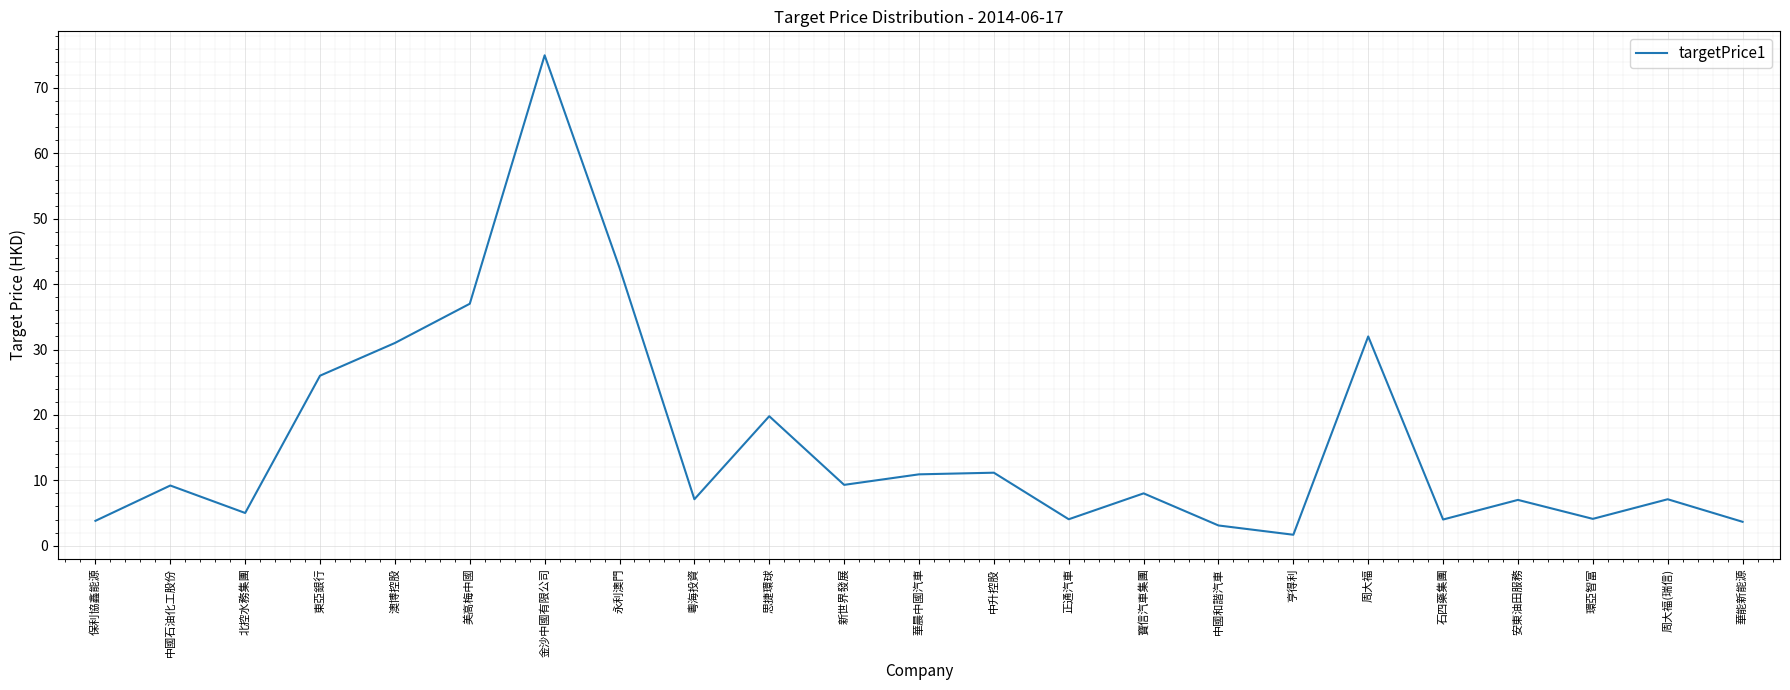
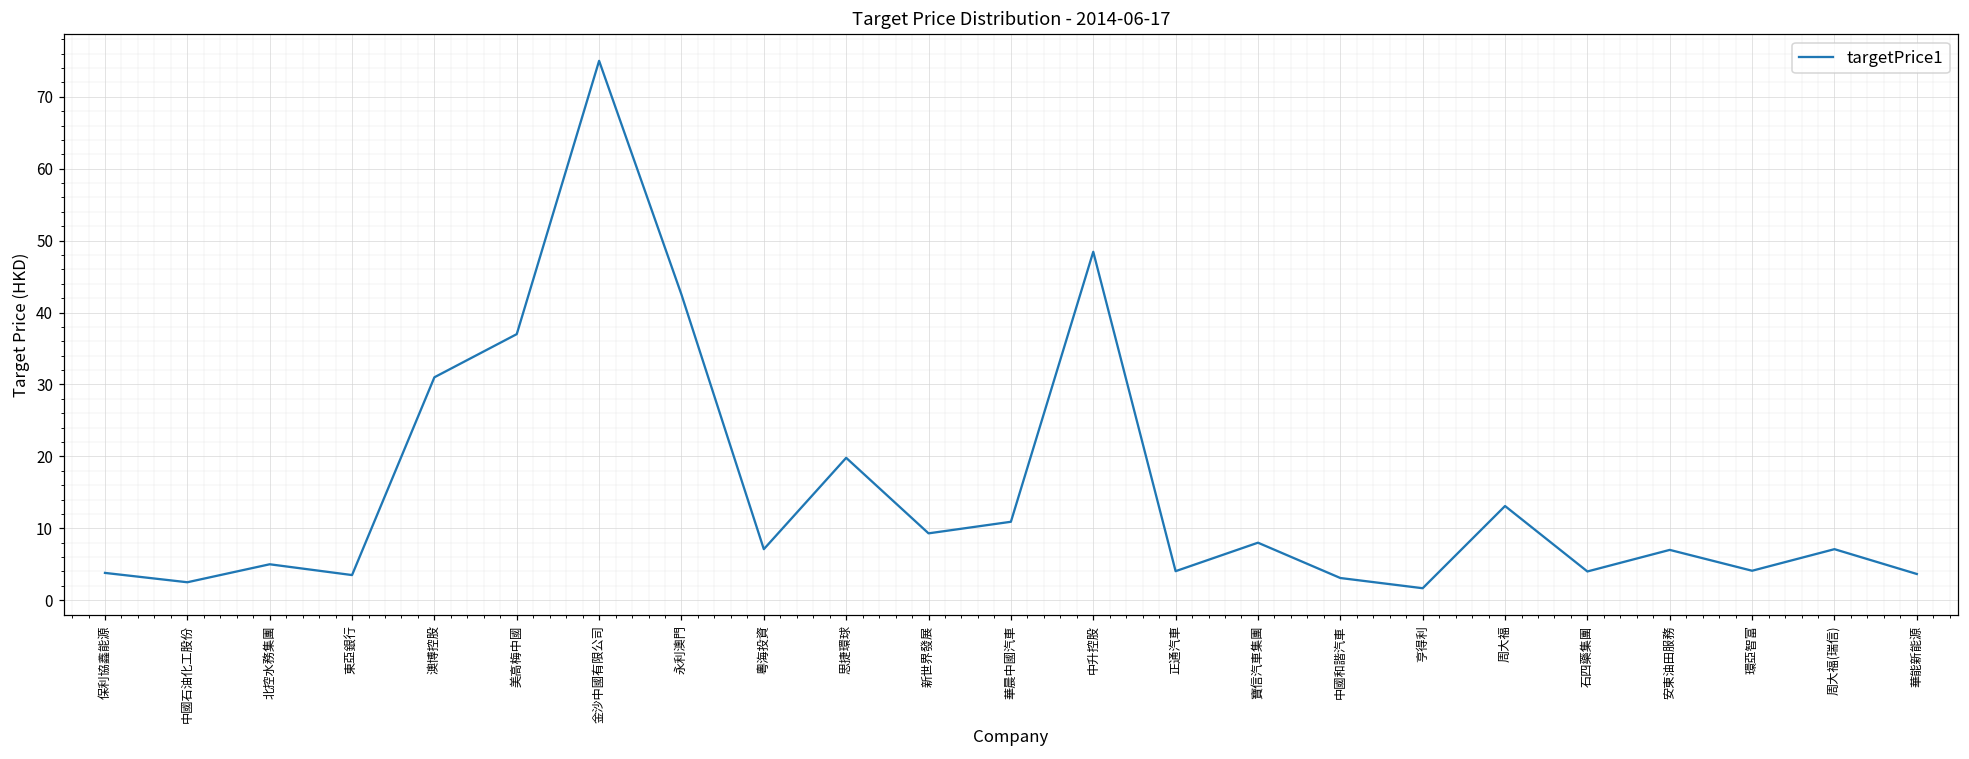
中國石油化工股份: 9 -> 3
東亞銀行: 26 -> 4
中升控股: 11 -> 48
周大福: 32 -> 13
